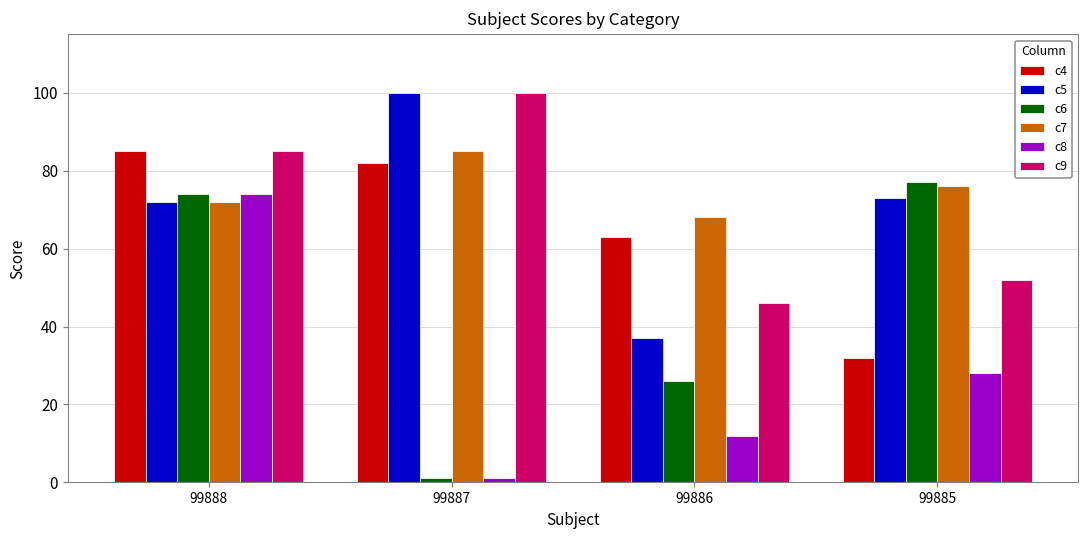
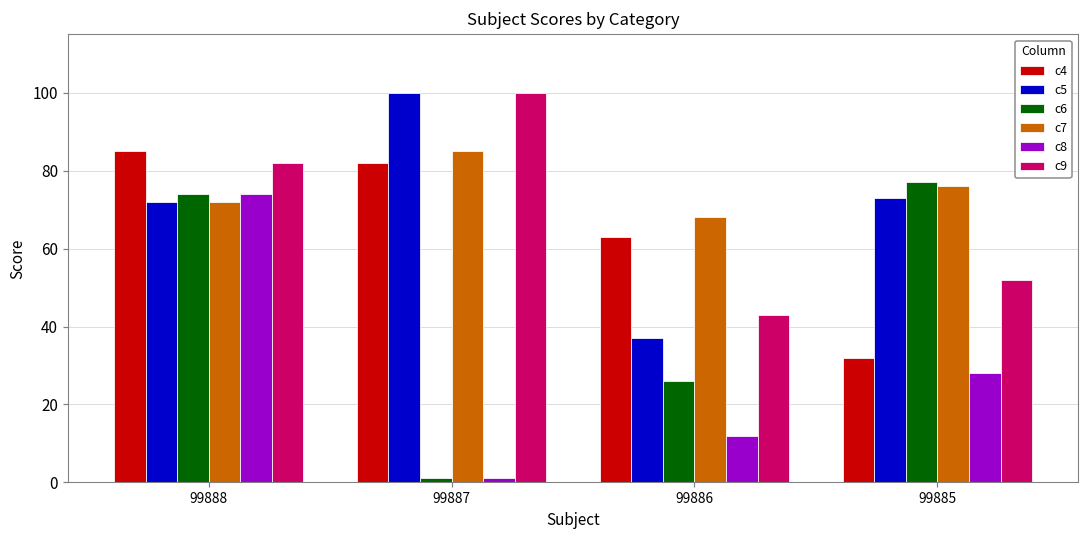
c9, 99888: 85 -> 82
c9, 99886: 46 -> 43
